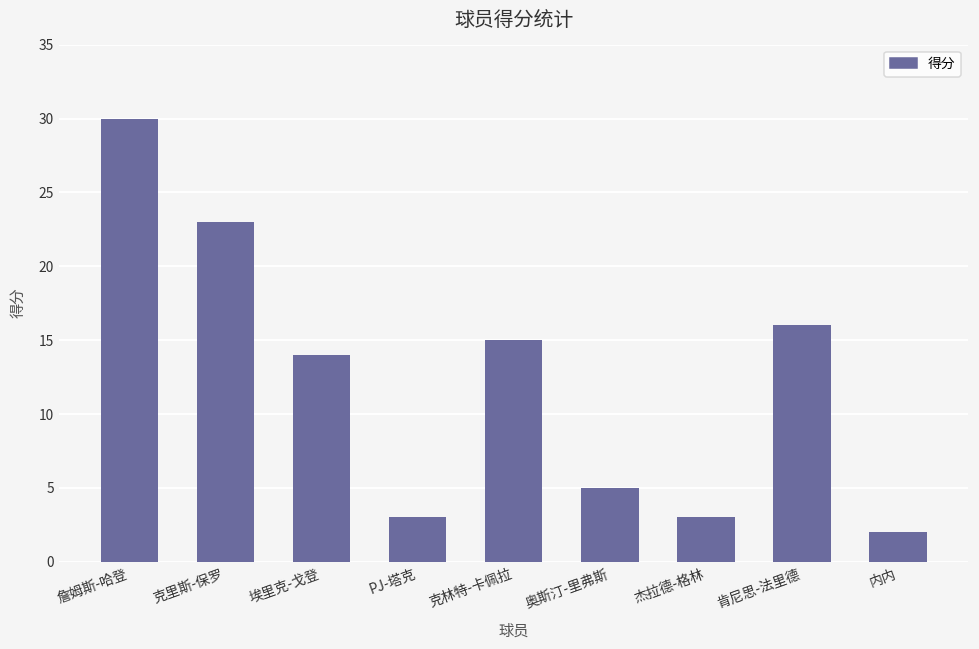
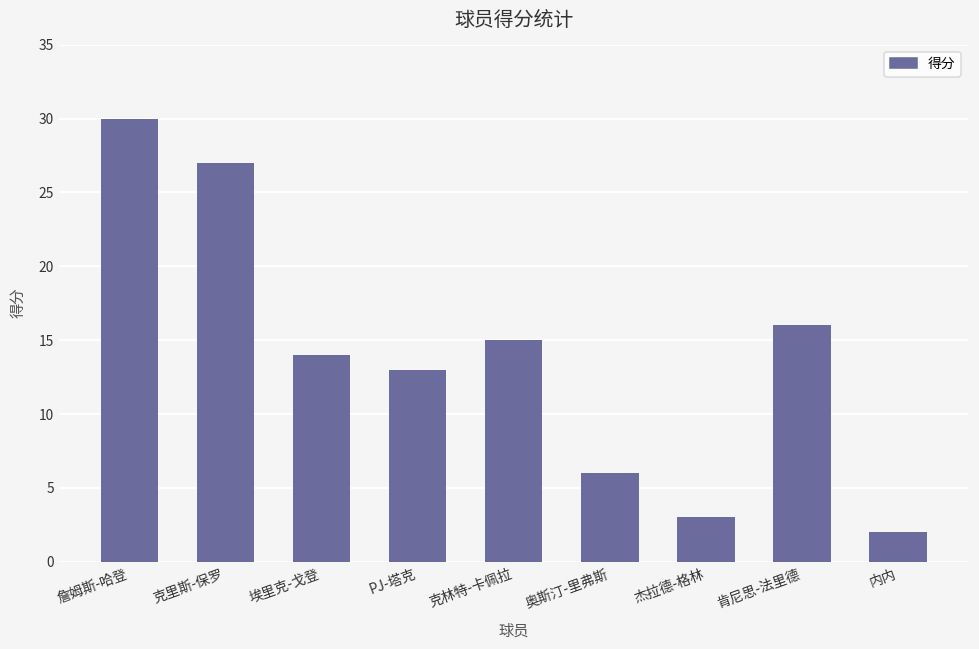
克里斯-保罗: 23 -> 27
PJ-塔克: 3 -> 13
奥斯汀-里弗斯: 5 -> 6
